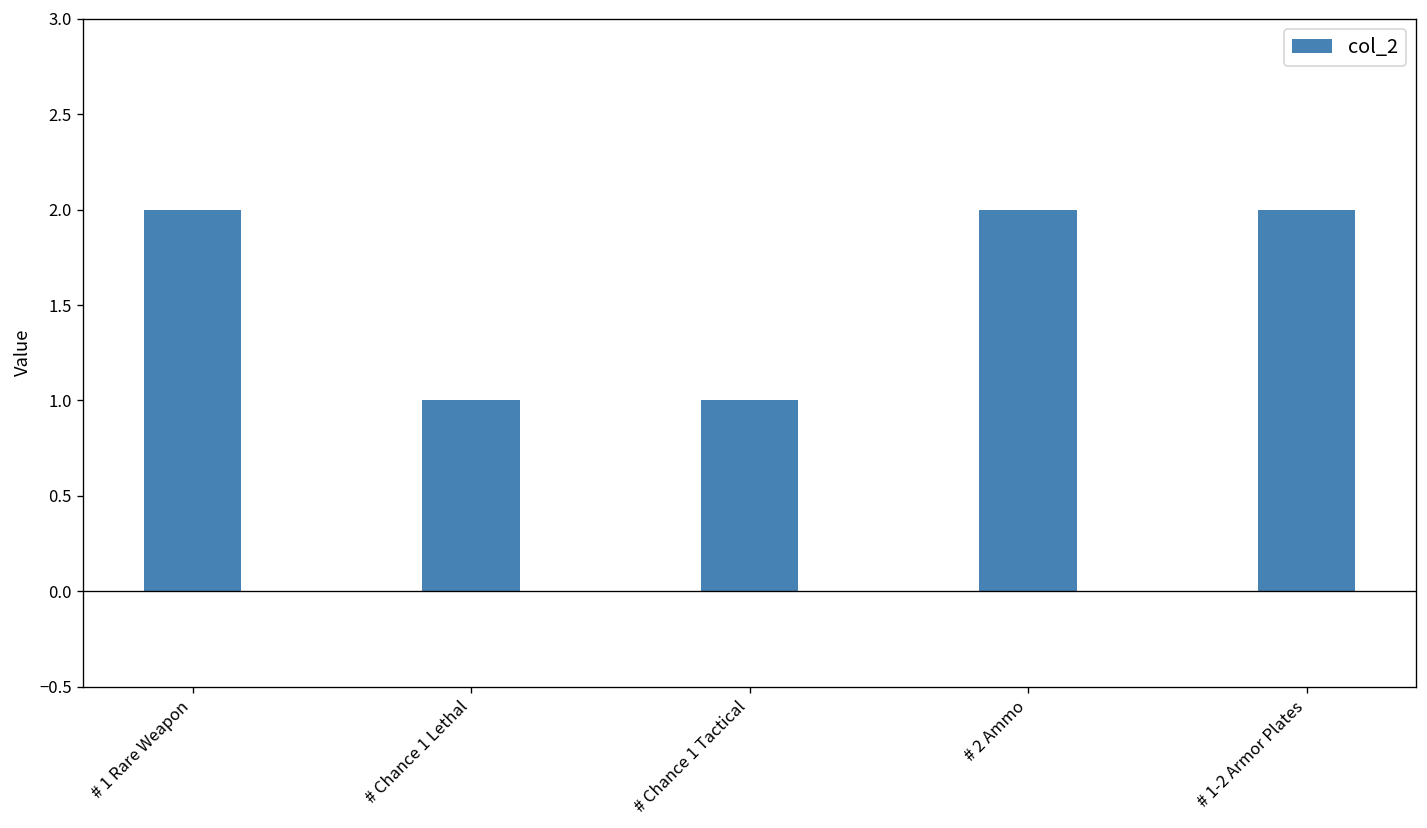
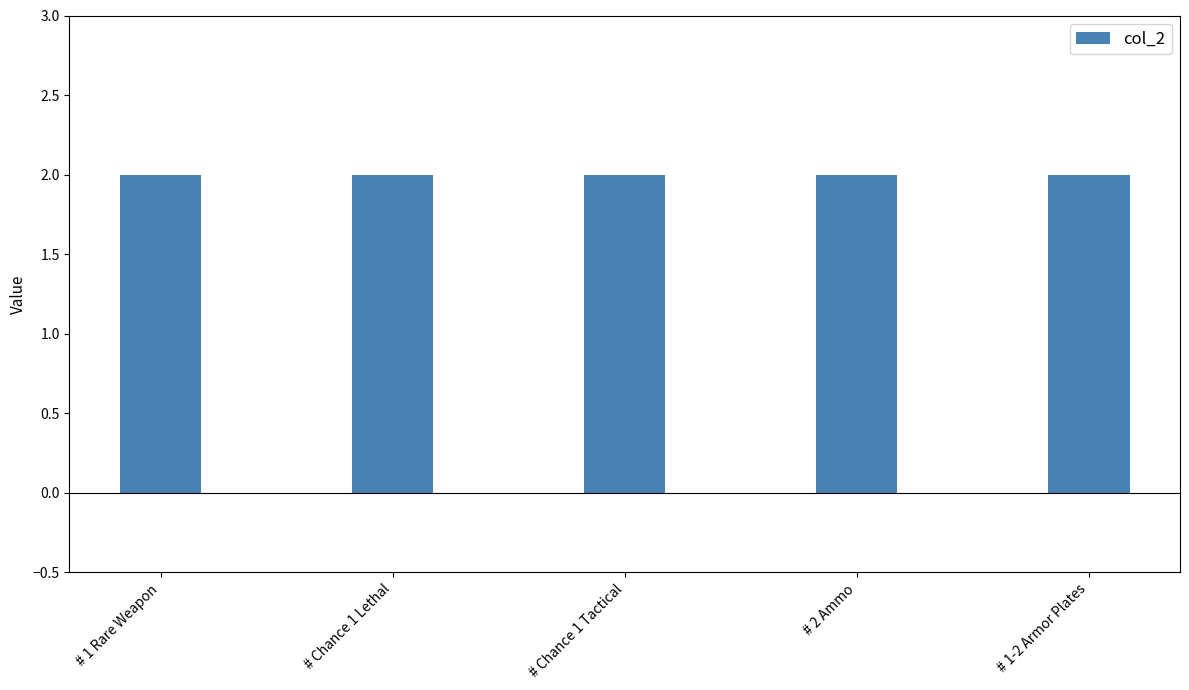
# Chance 1 Lethal: 1 -> 2
# Chance 1 Tactical: 1 -> 2
